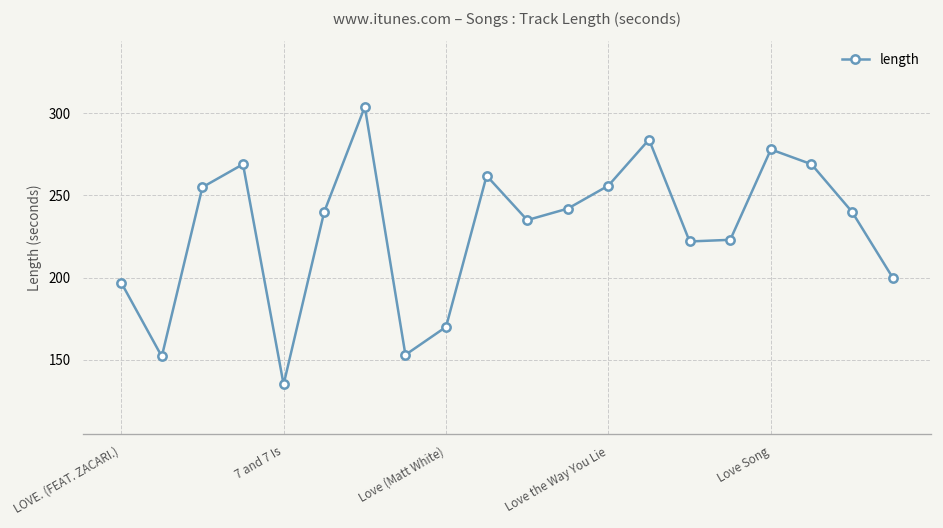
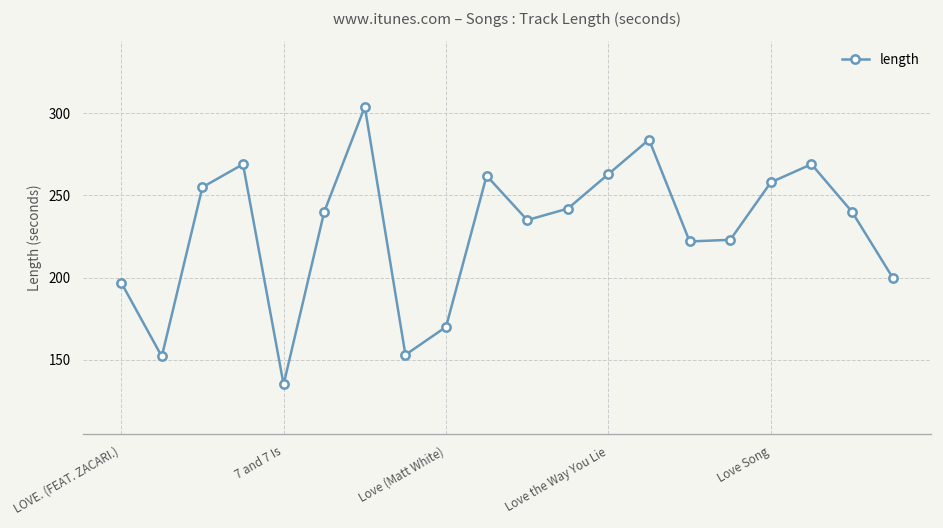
Love the Way You Lie: 256 -> 263
Love Song: 278 -> 258
